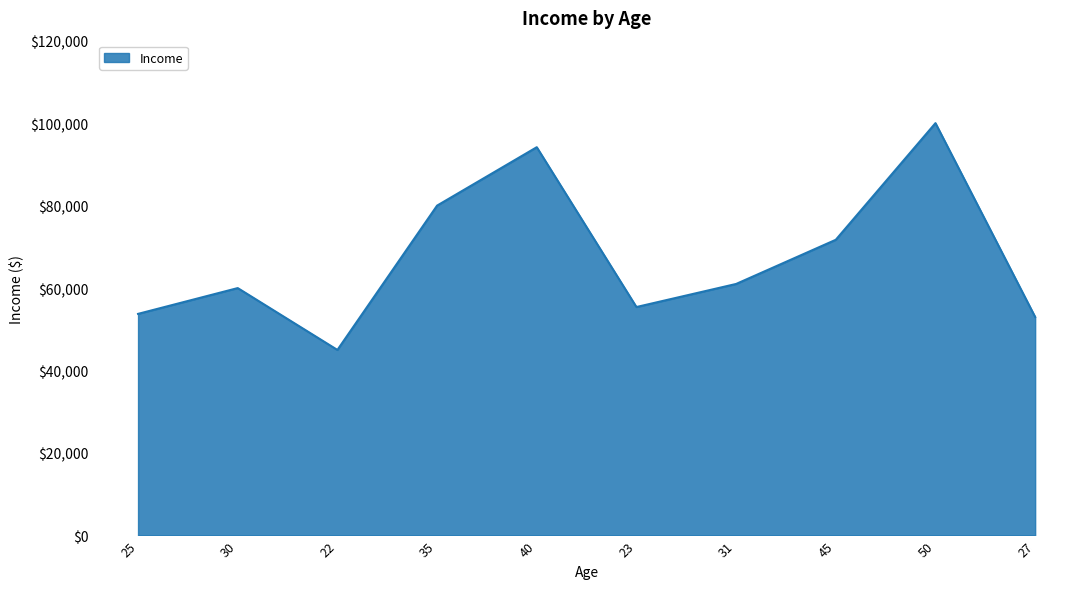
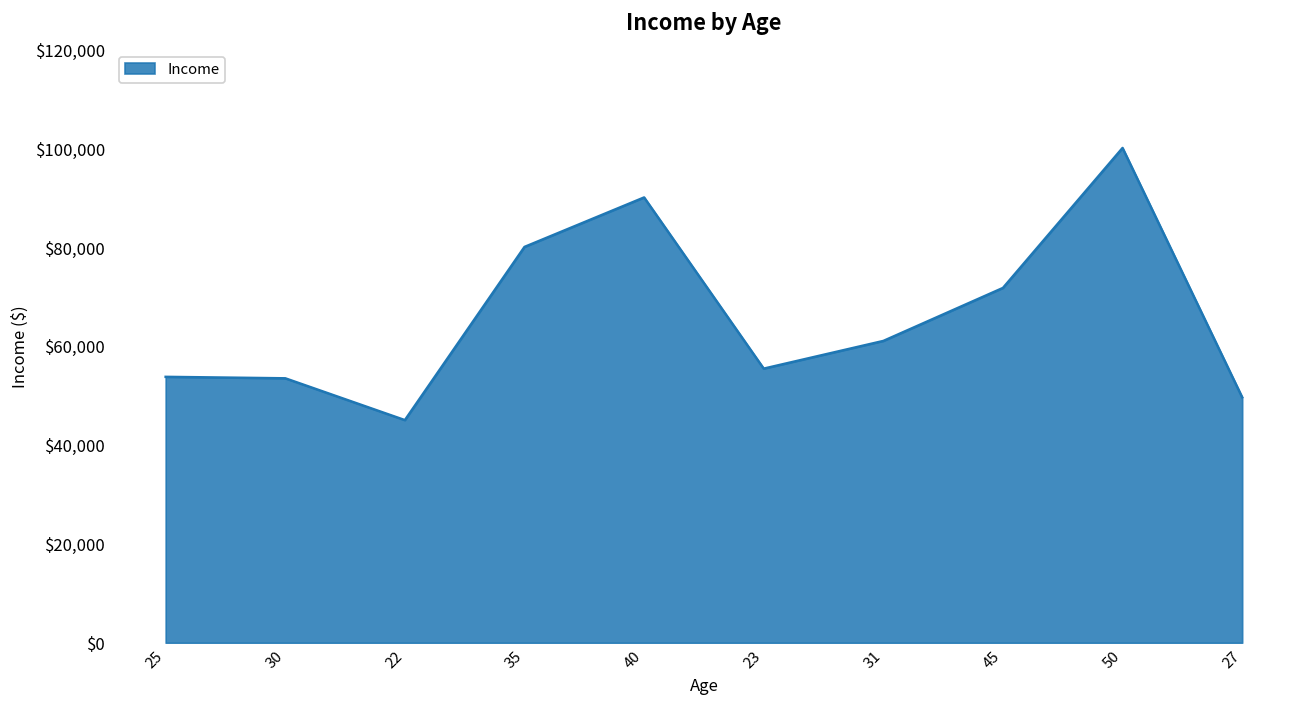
30: $60,000 -> $53,000
40: $94,000 -> $90,000
27: $53,000 -> $50,000
